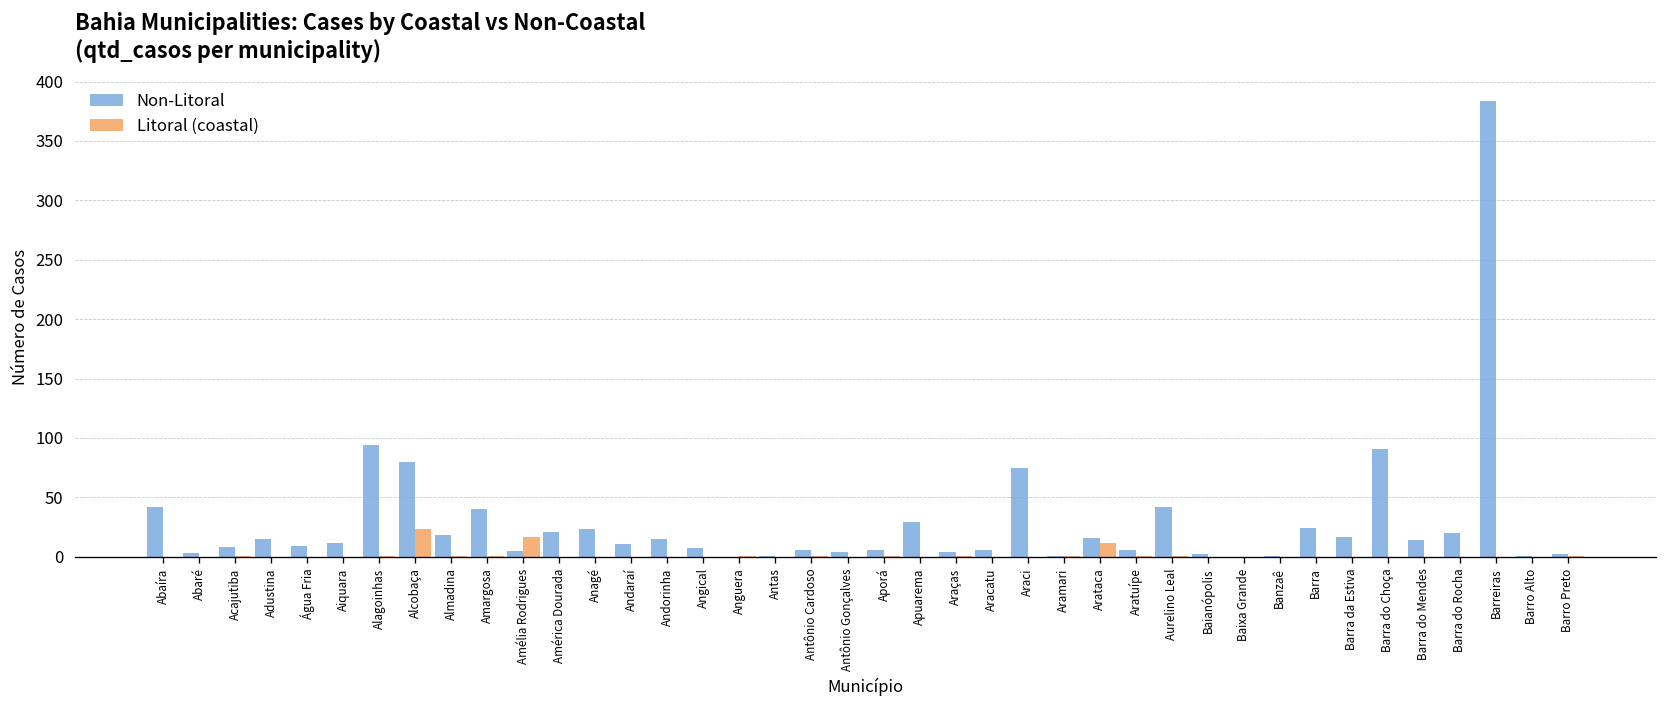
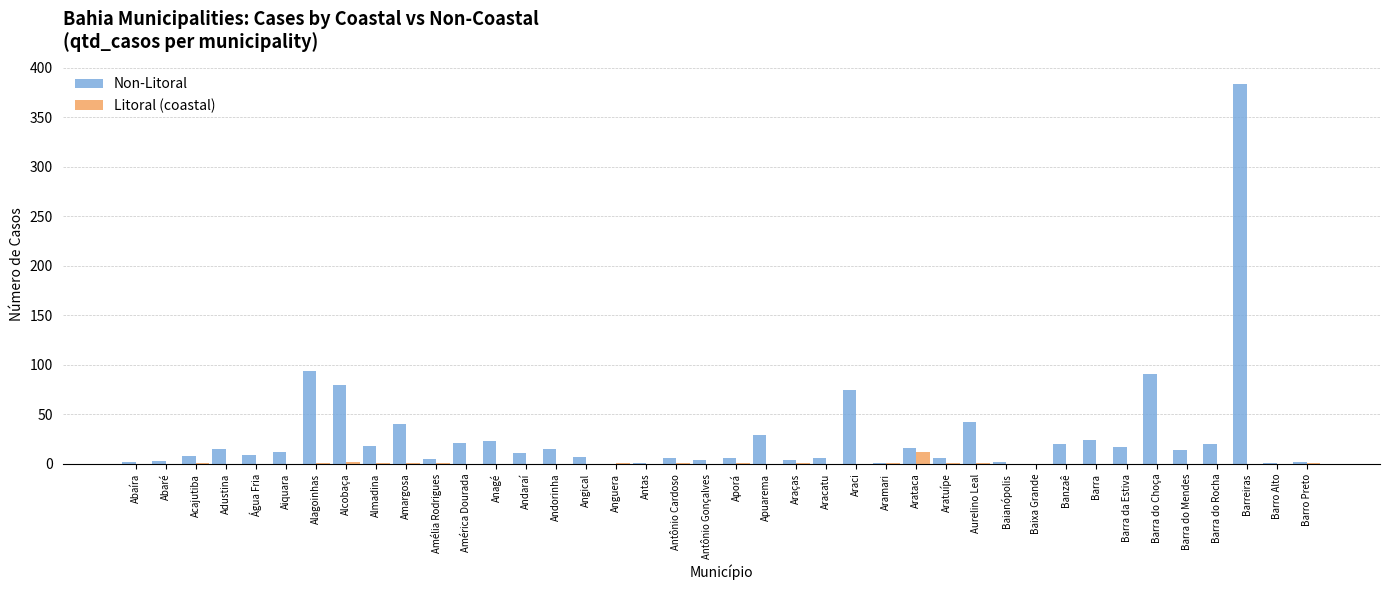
Non-Litoral, Abaíra: 40 -> 0
Litoral (coastal), Alcobaça: 20 -> 0
Litoral (coastal), Amélia Rodrigues: 20 -> 0
Non-Litoral, Banzaê: 0 -> 20
